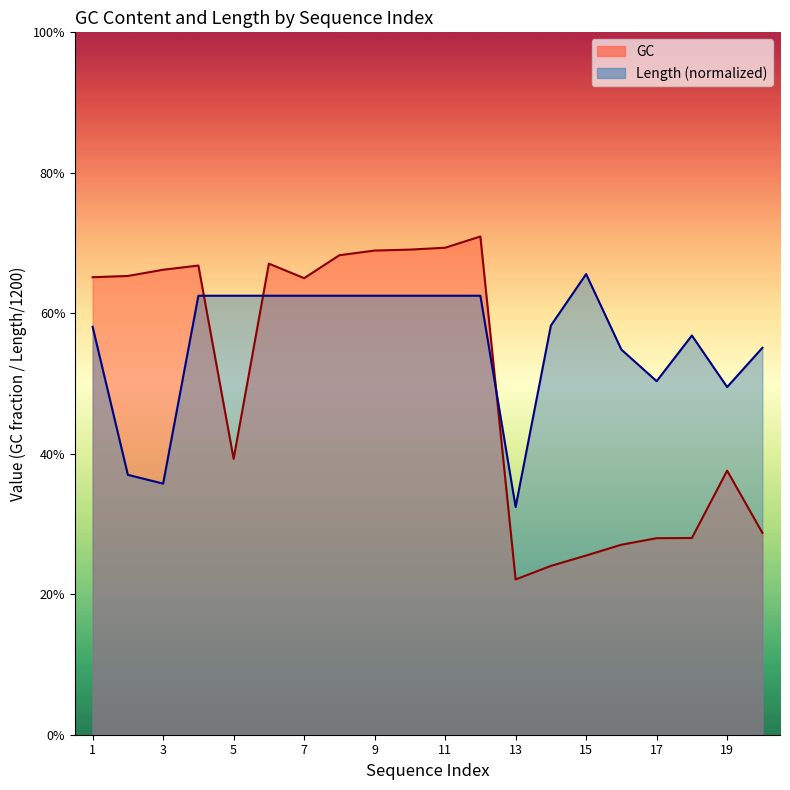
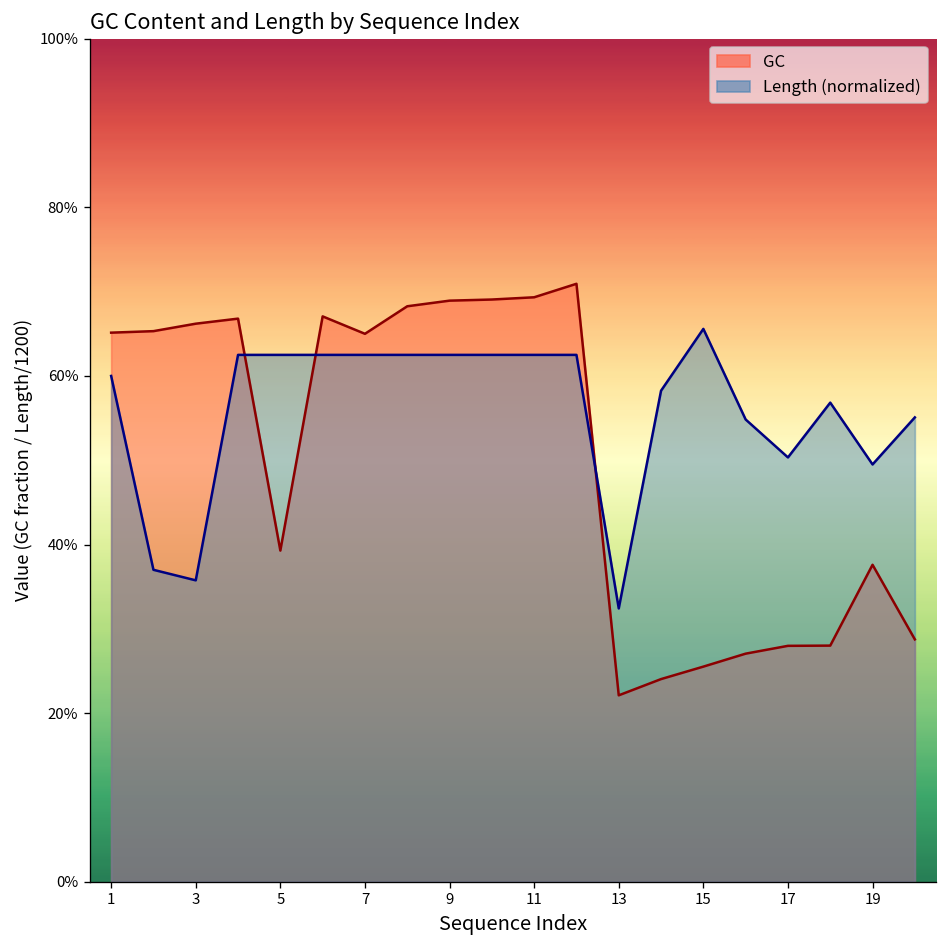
Length (normalized), 1: 58% -> 60%
